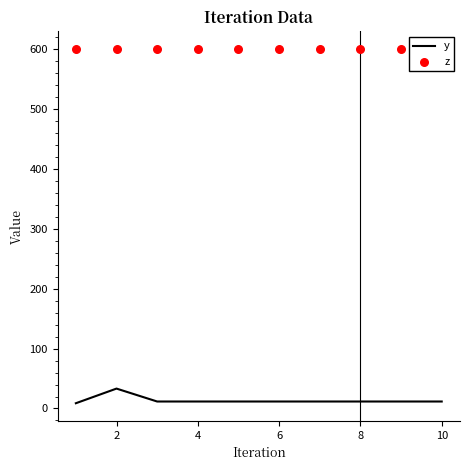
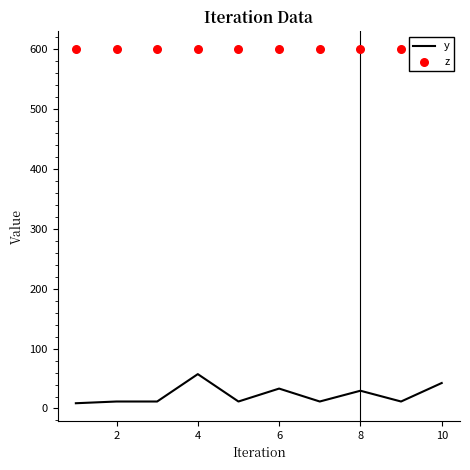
y, 2: 30 -> 10
y, 4: 10 -> 60
y, 6: 10 -> 30
y, 8: 10 -> 30
y, 10: 10 -> 40
